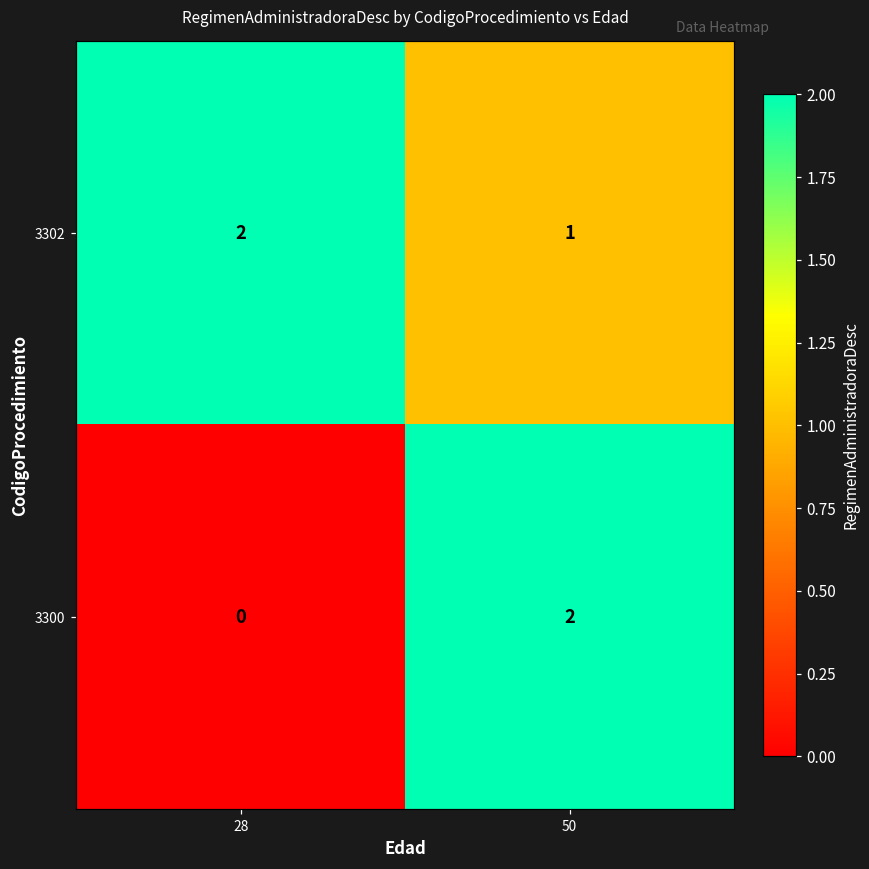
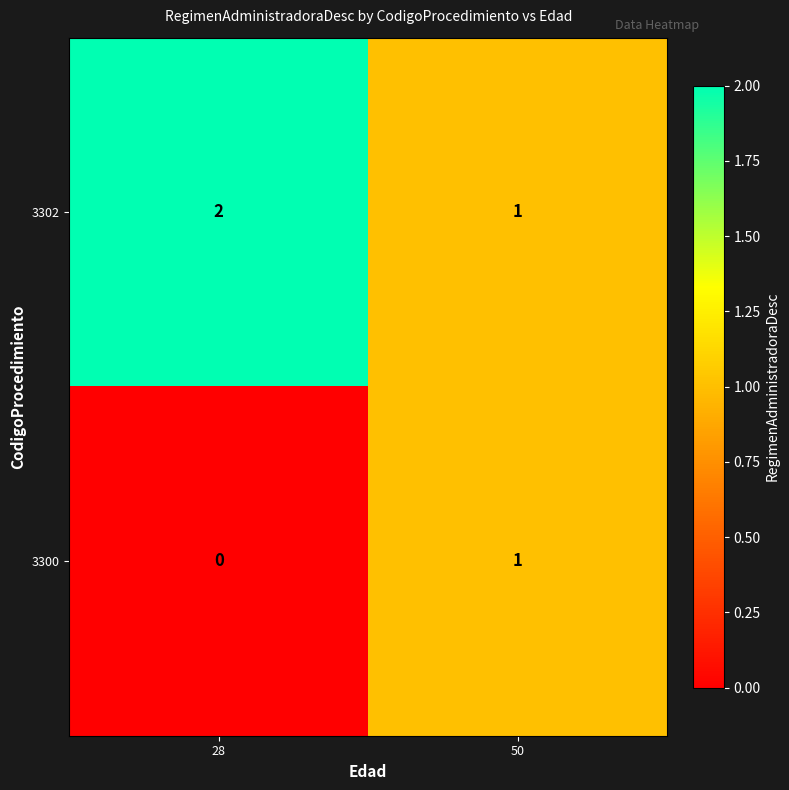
3300, 50: 2 -> 1
